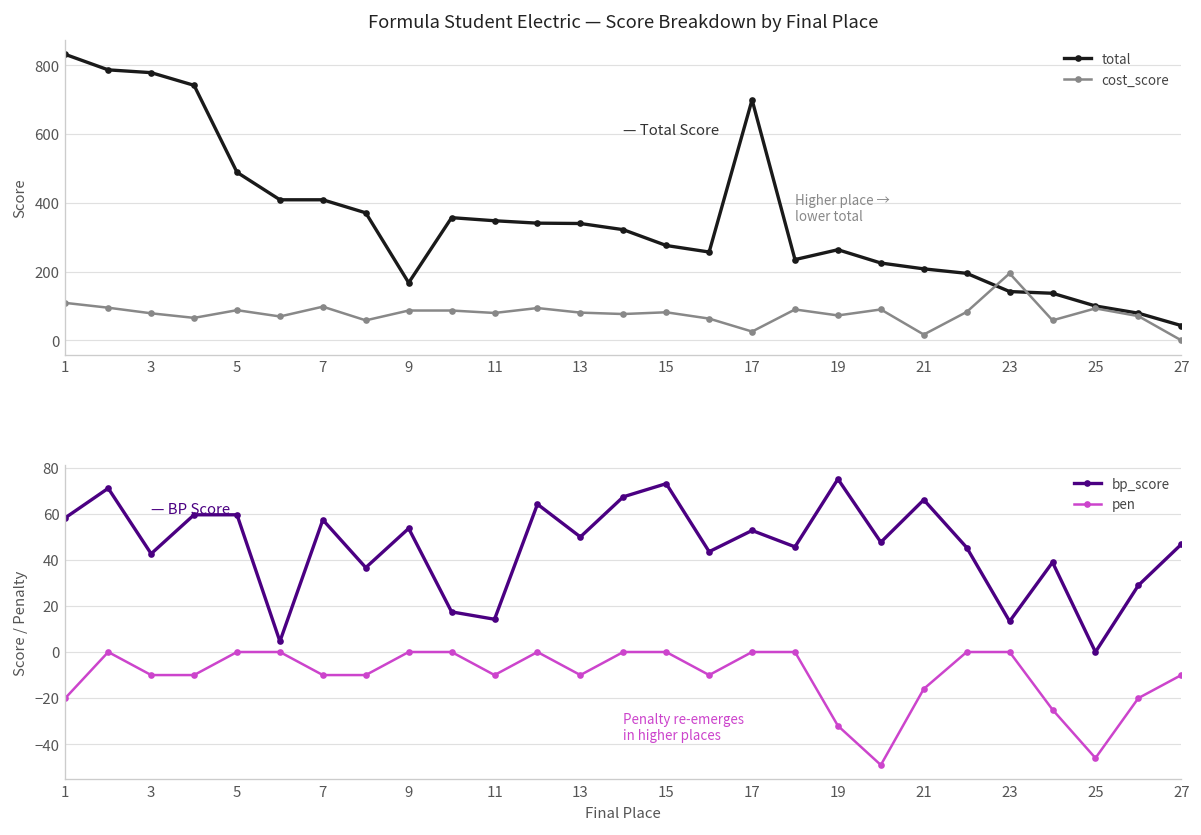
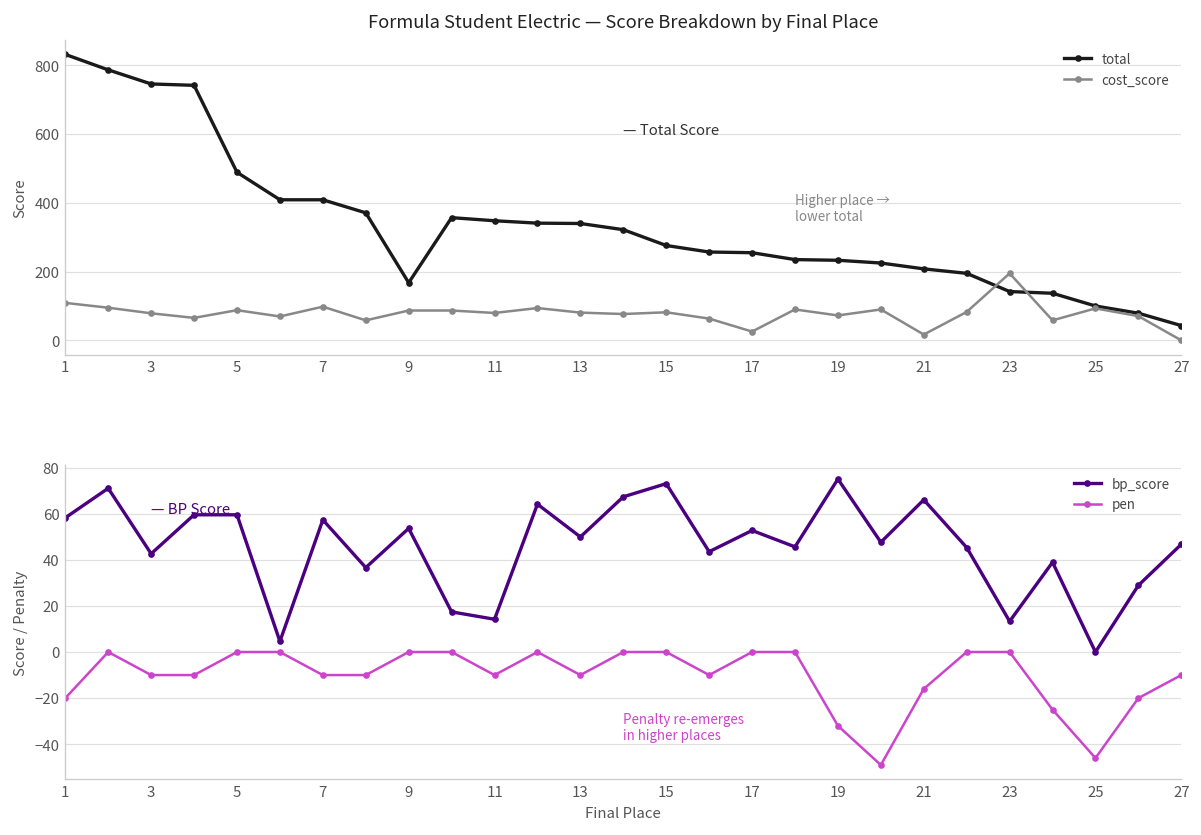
Formula Student Electric — Score Breakdown by Final Place, total, 3: 780 -> 750
Formula Student Electric — Score Breakdown by Final Place, total, 17: 700 -> 260
Formula Student Electric — Score Breakdown by Final Place, total, 19: 260 -> 230
